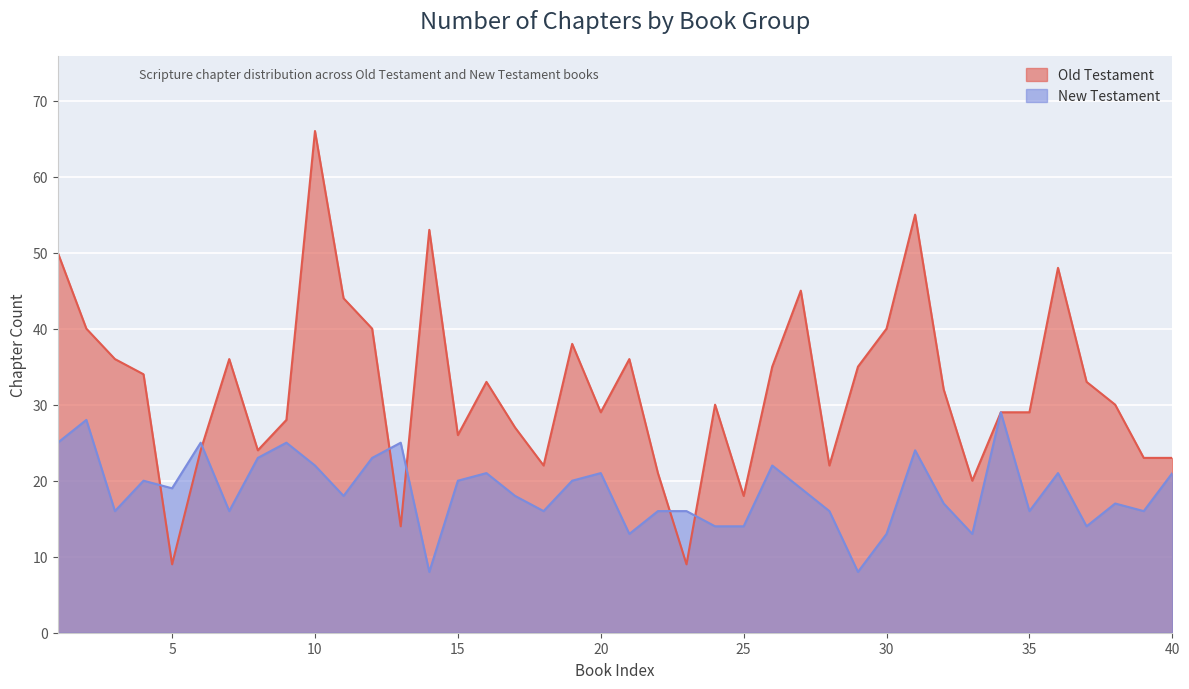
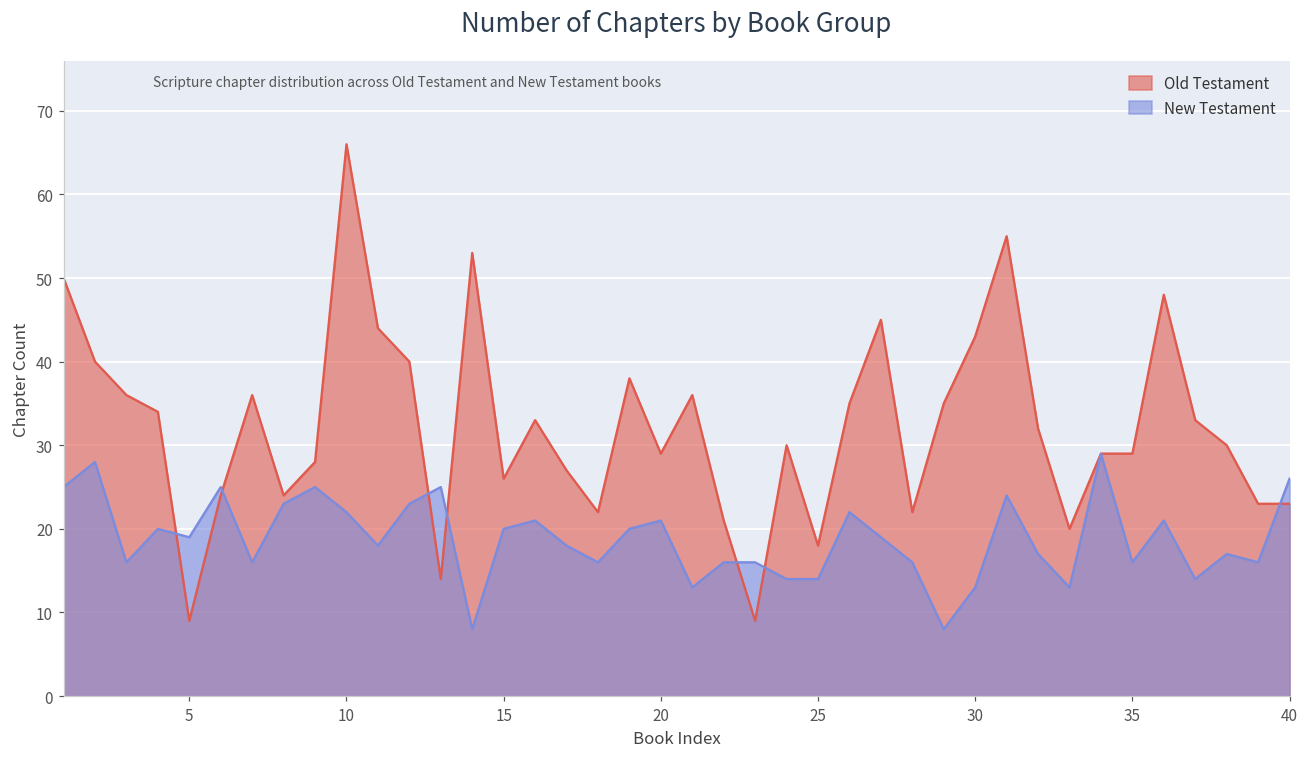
Old Testament, 30: 40 -> 43
New Testament, 40: 21 -> 26
